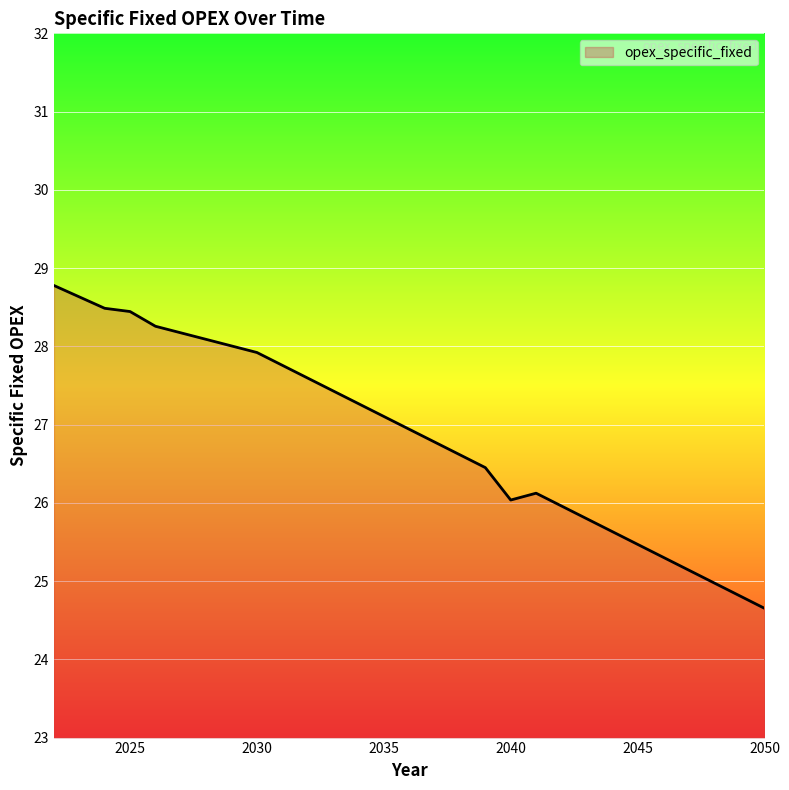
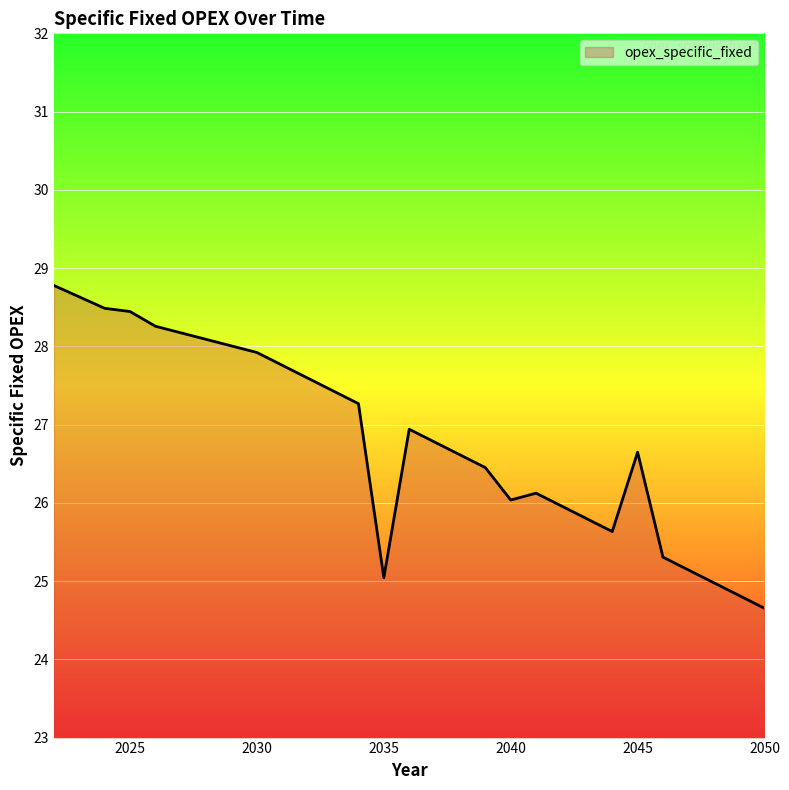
2035: 27.1 -> 25.0
2045: 25.5 -> 26.6
